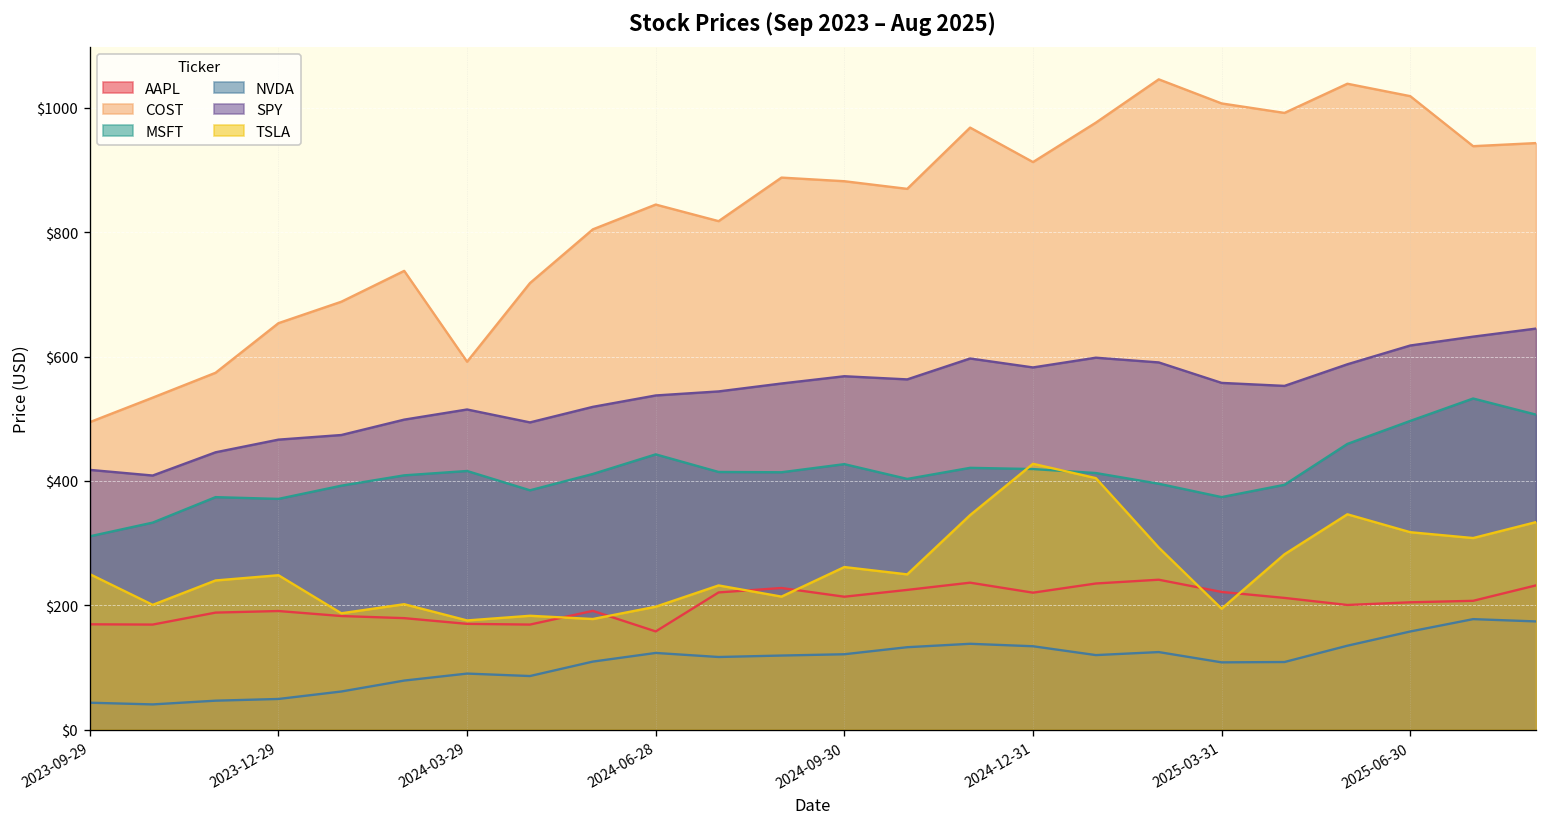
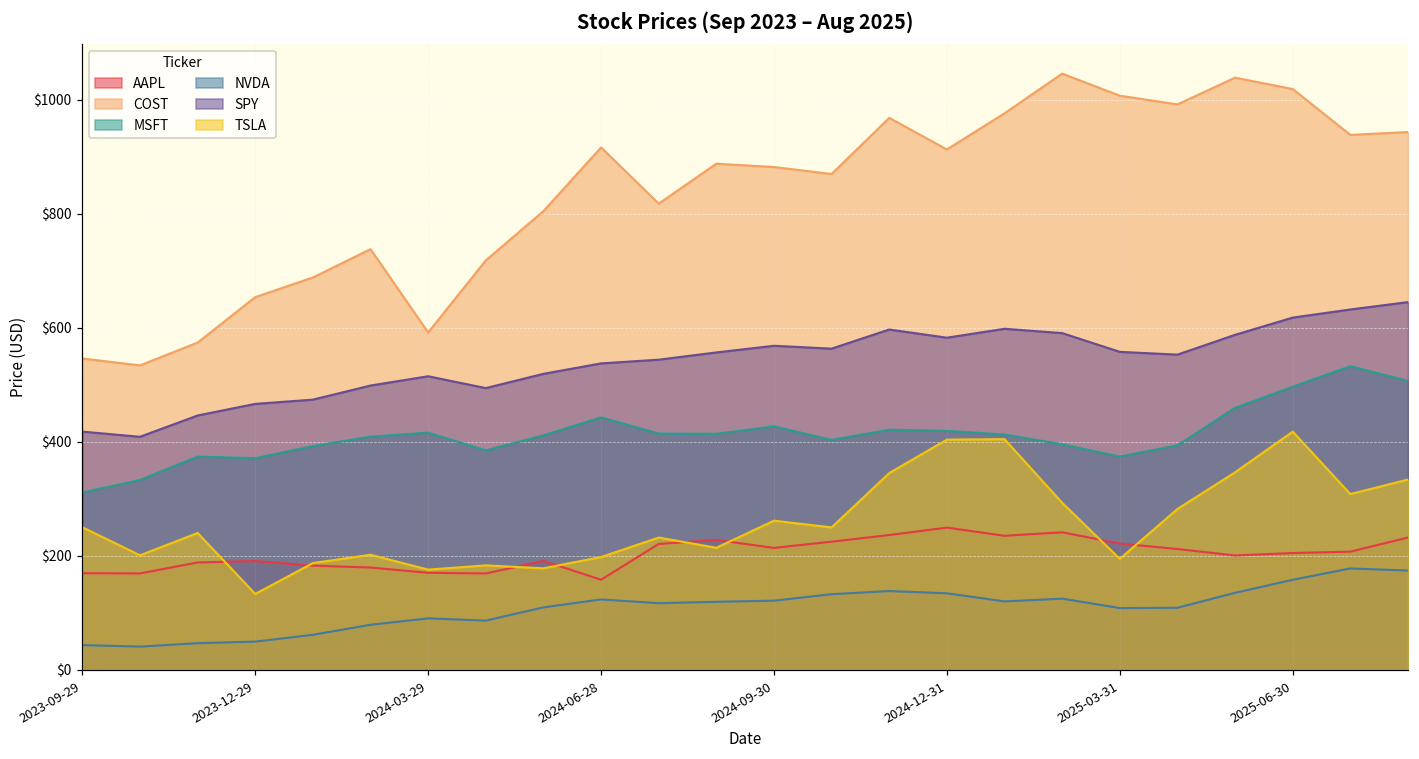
COST, 2023-09-29: $490 -> $550
TSLA, 2023-12-29: $250 -> $130
COST, 2024-06-28: $840 -> $920
AAPL, 2024-12-31: $220 -> $250
TSLA, 2024-12-31: $430 -> $400
TSLA, 2025-06-30: $320 -> $420
